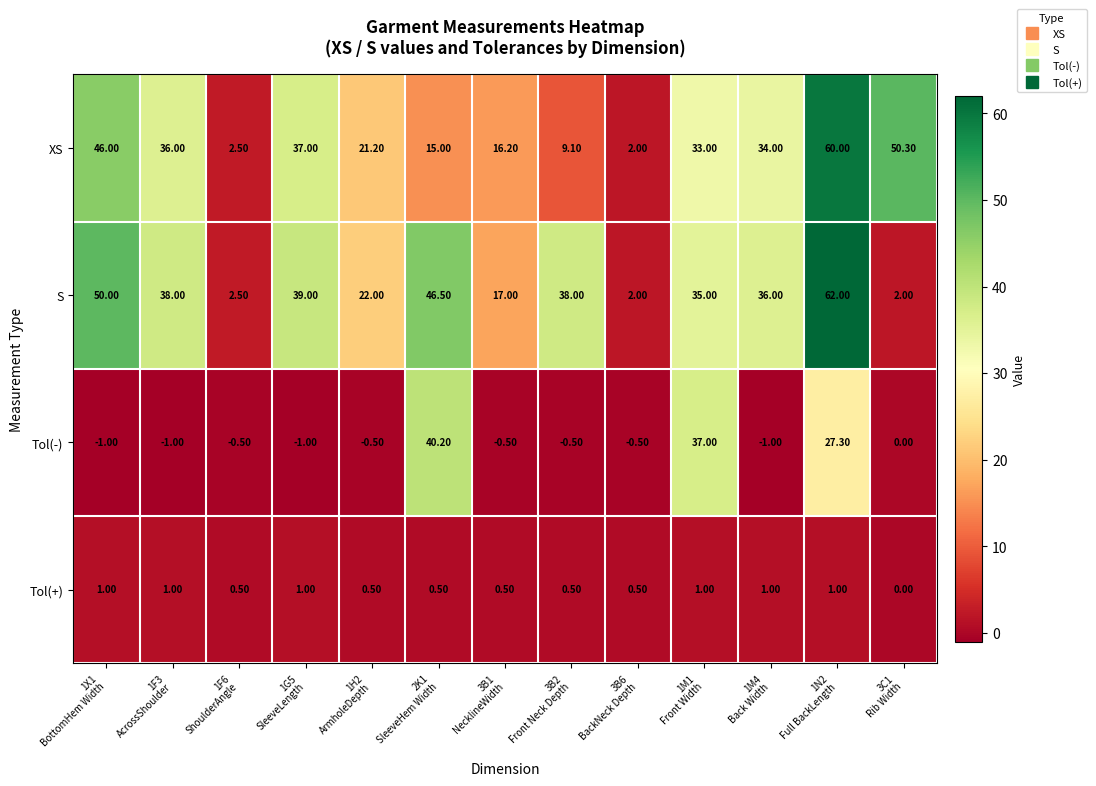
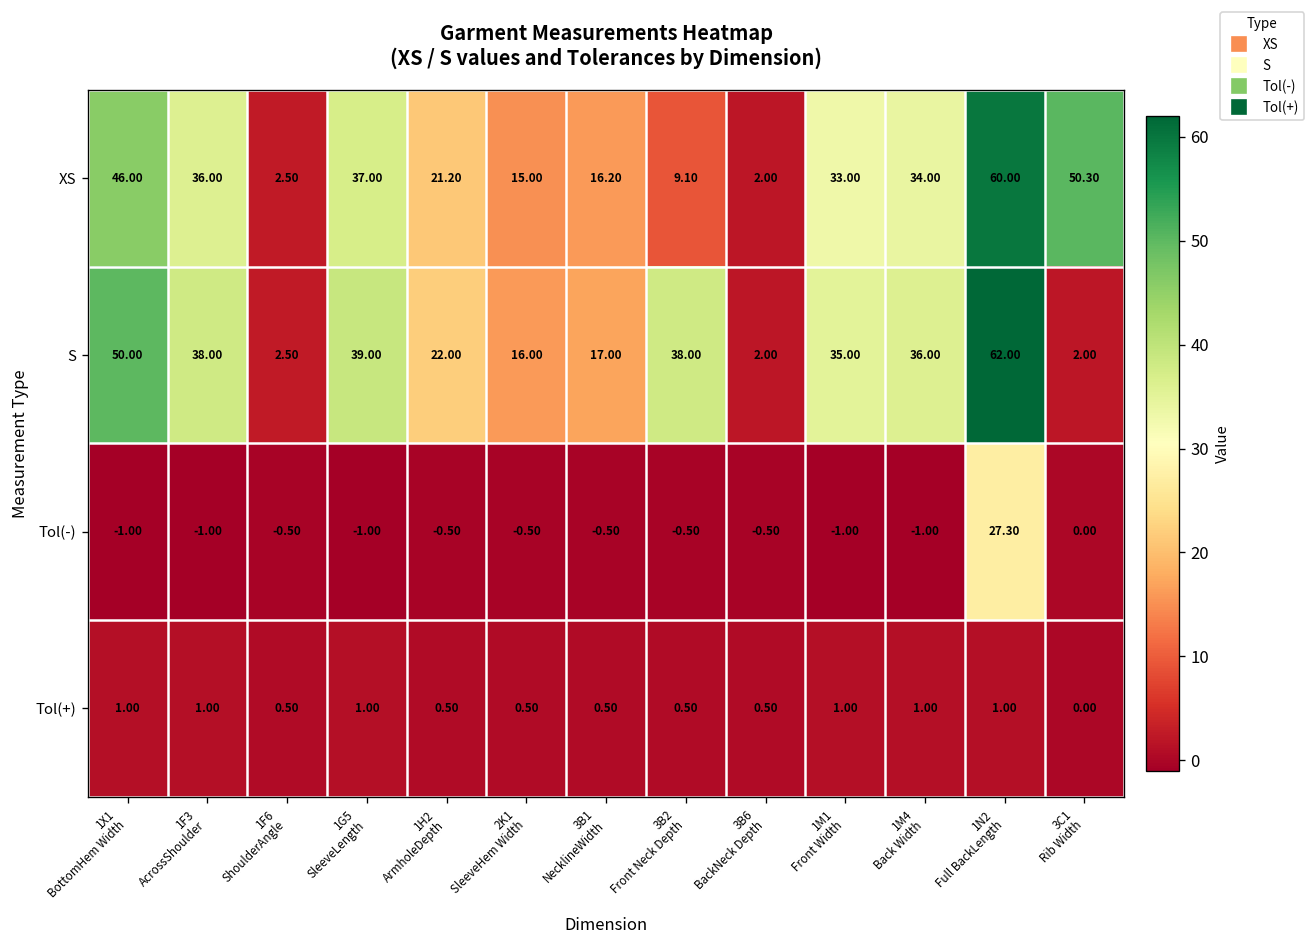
S, 2K1 SleeveHem Width: 46.50 -> 16.00
Tol(-), 2K1 SleeveHem Width: 40.20 -> -0.50
Tol(-), 1M1 Front Width: 37.00 -> -1.00
